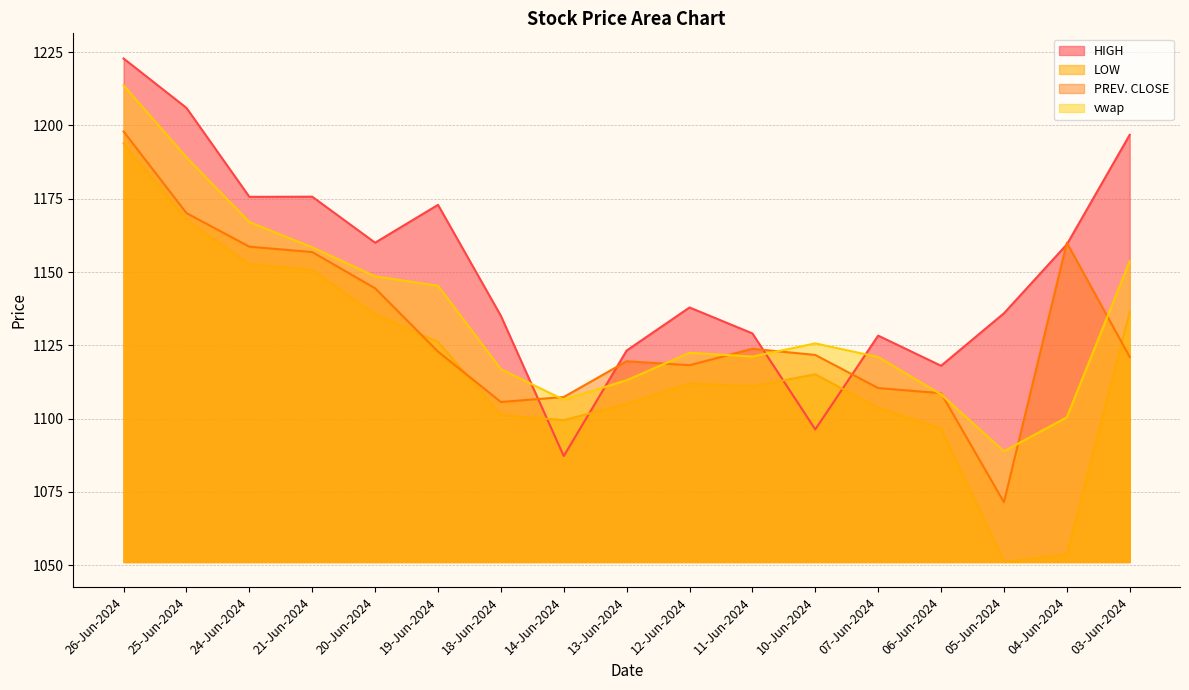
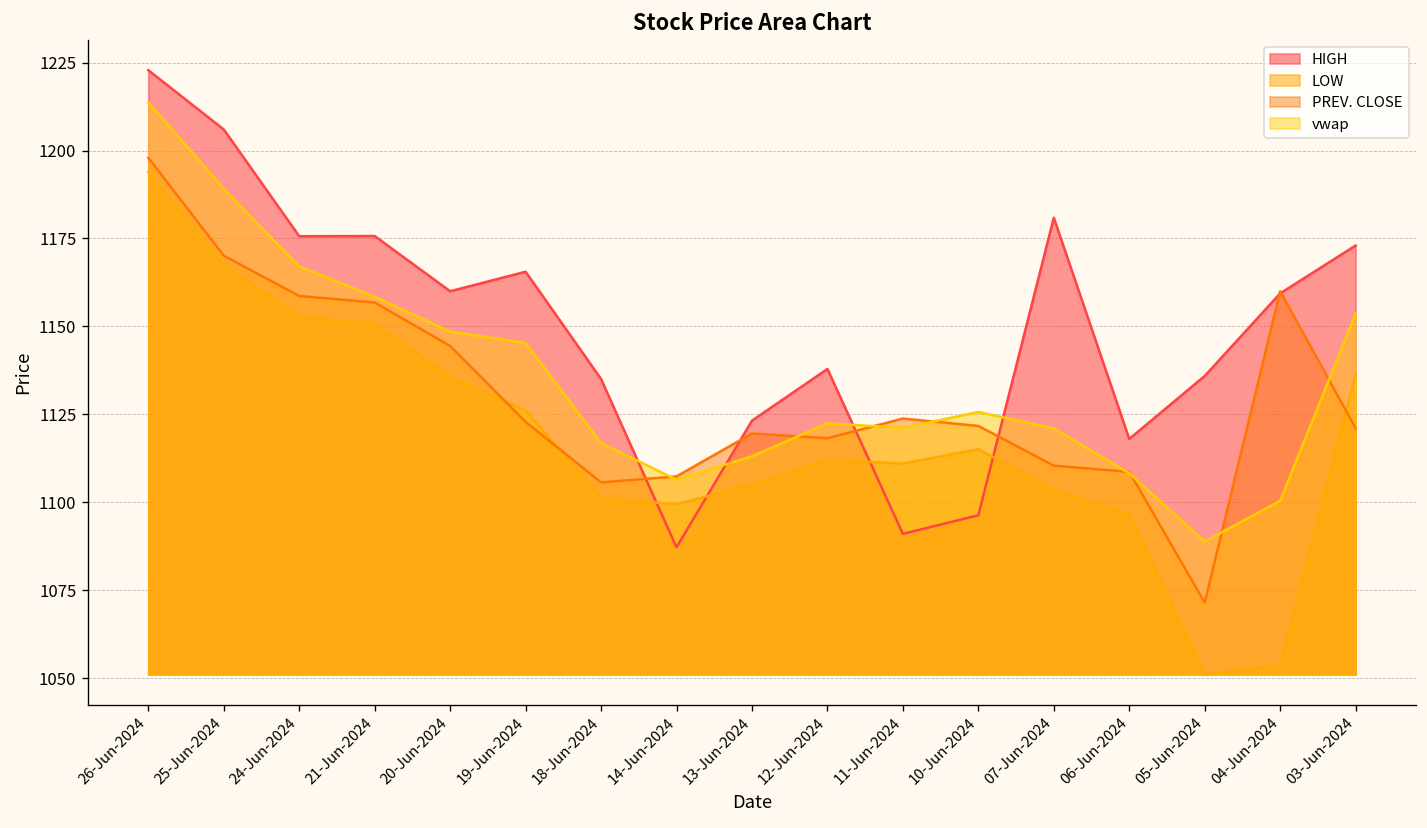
HIGH, 19-Jun-2024: 1173 -> 1166
HIGH, 11-Jun-2024: 1129 -> 1091
HIGH, 07-Jun-2024: 1128 -> 1181
HIGH, 03-Jun-2024: 1197 -> 1173
